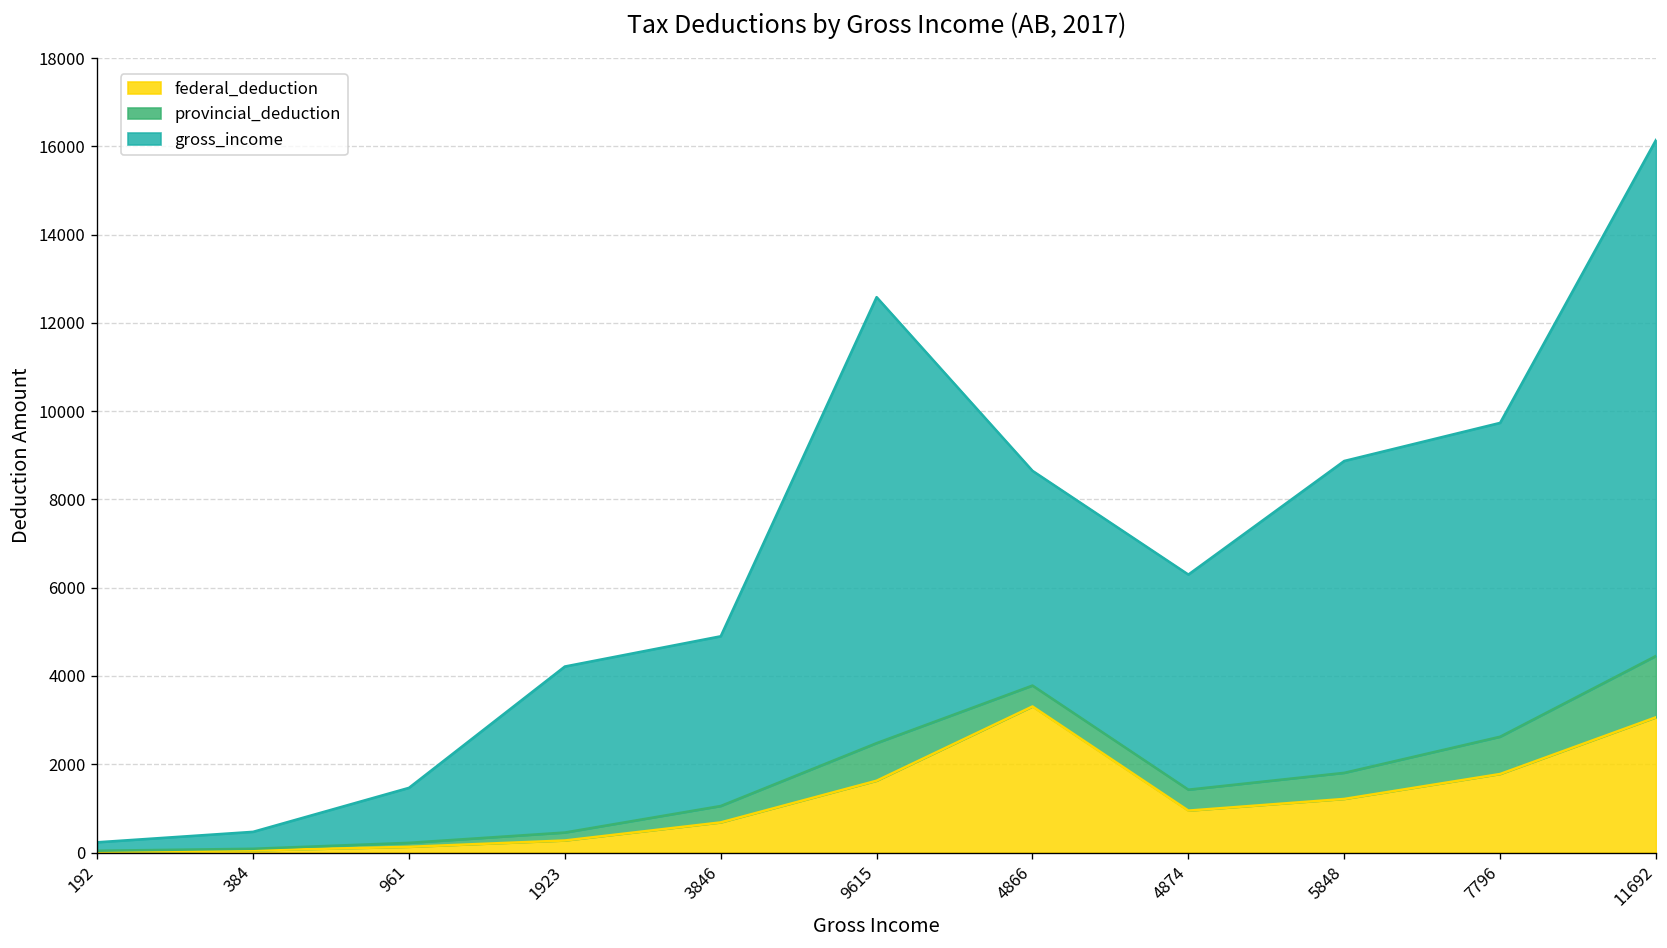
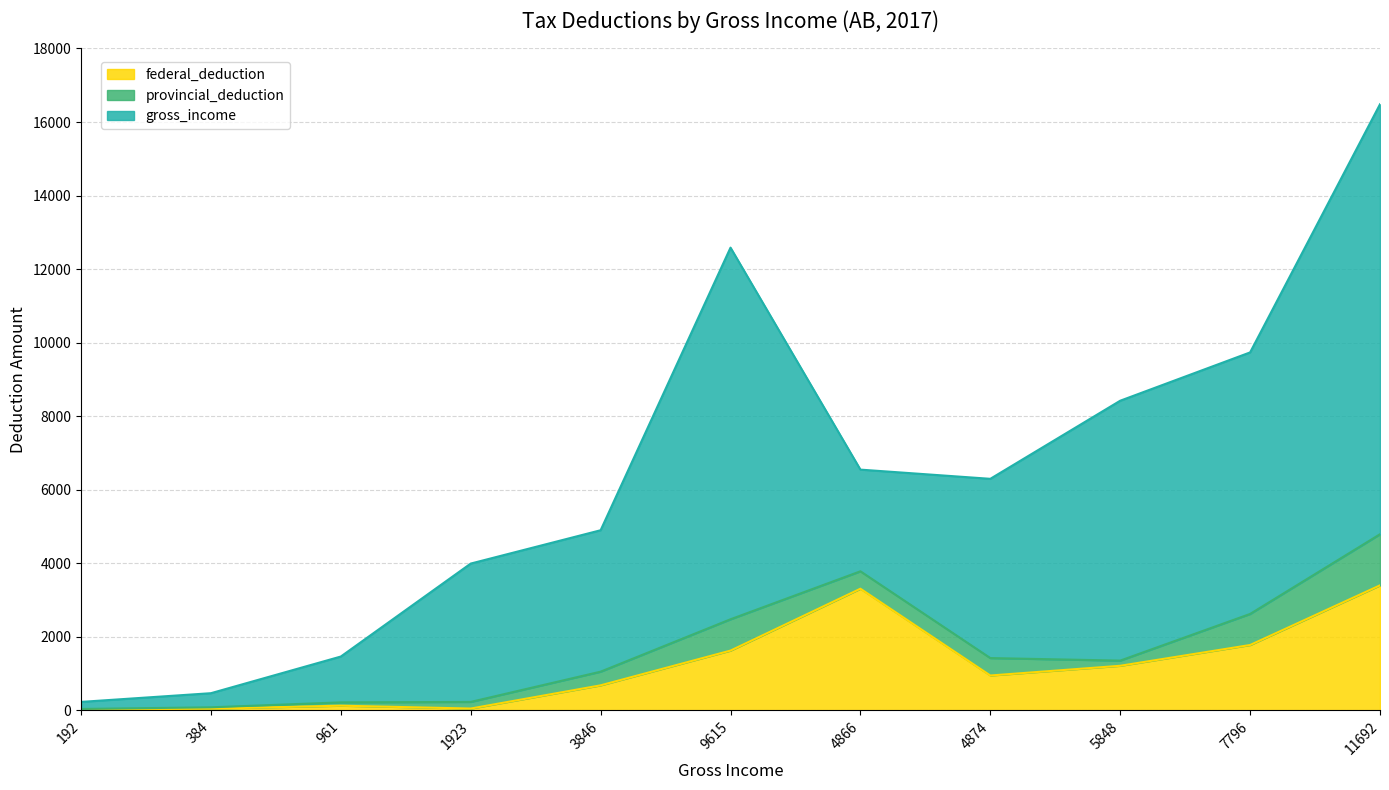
federal_deduction, 1923: 300 -> 100
gross_income, 4866: 4900 -> 2800
provincial_deduction, 5848: 600 -> 100
federal_deduction, 11692: 3100 -> 3400
